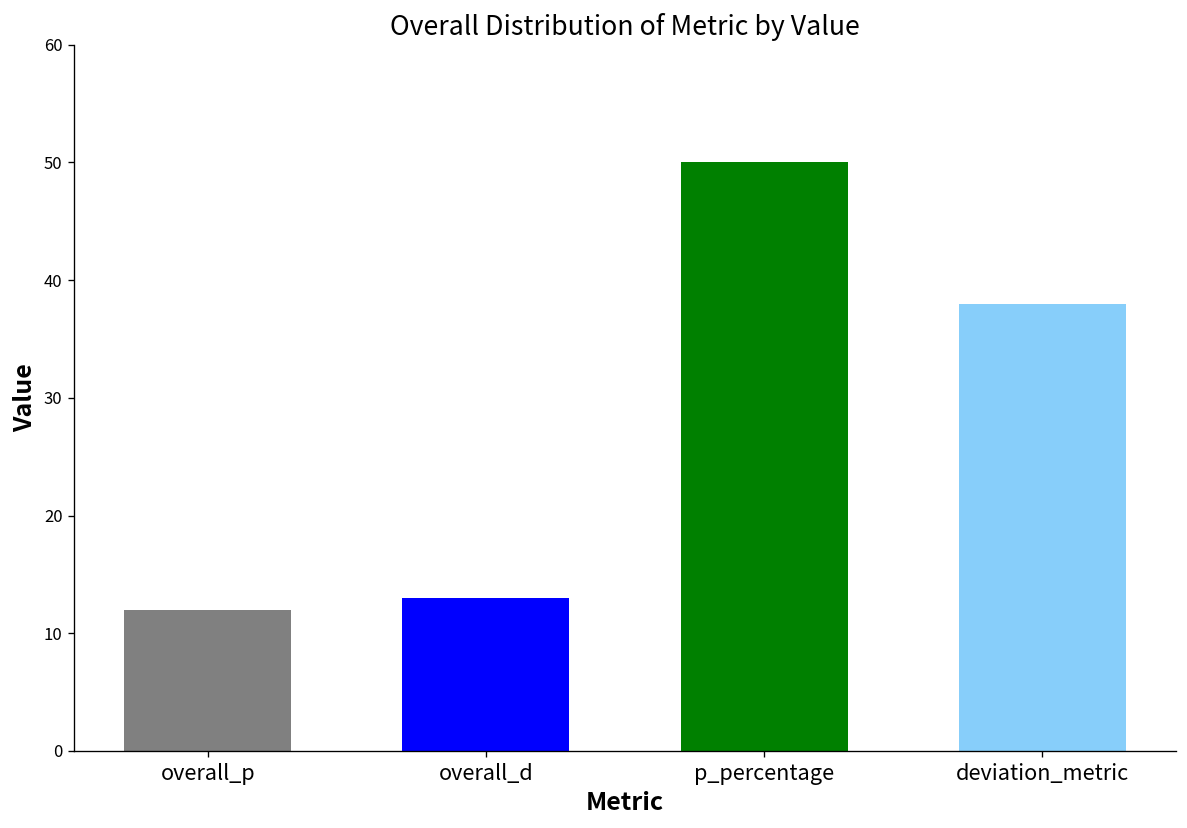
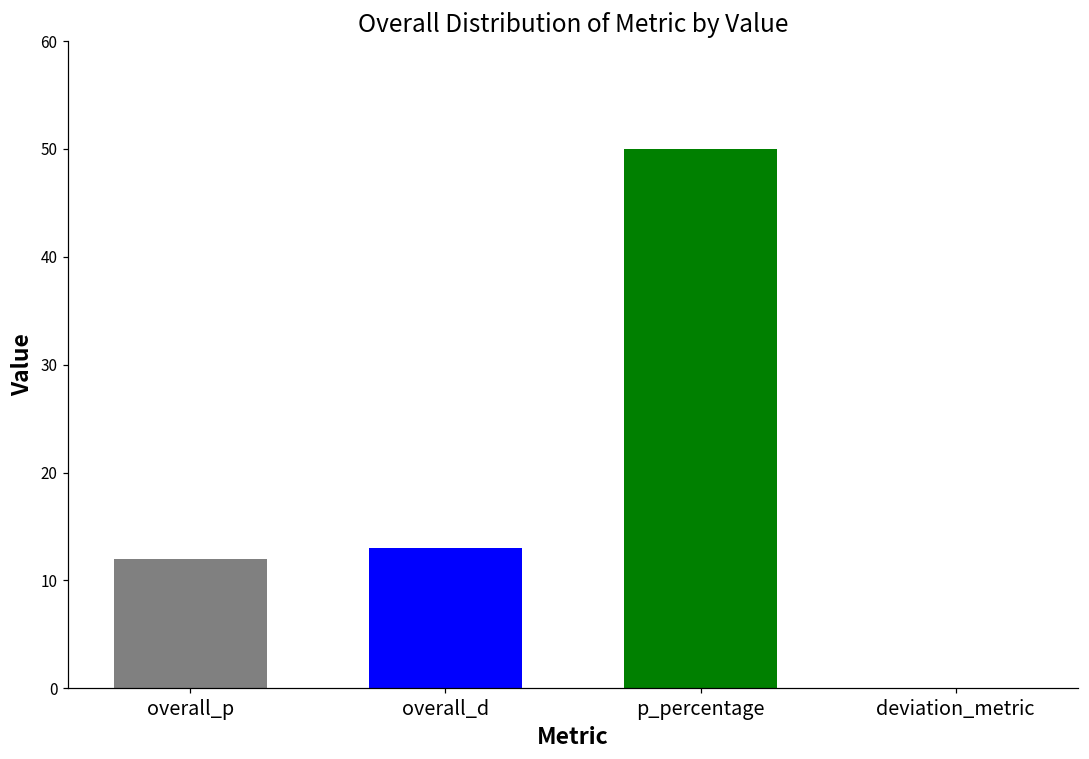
deviation_metric: 38 -> 0
